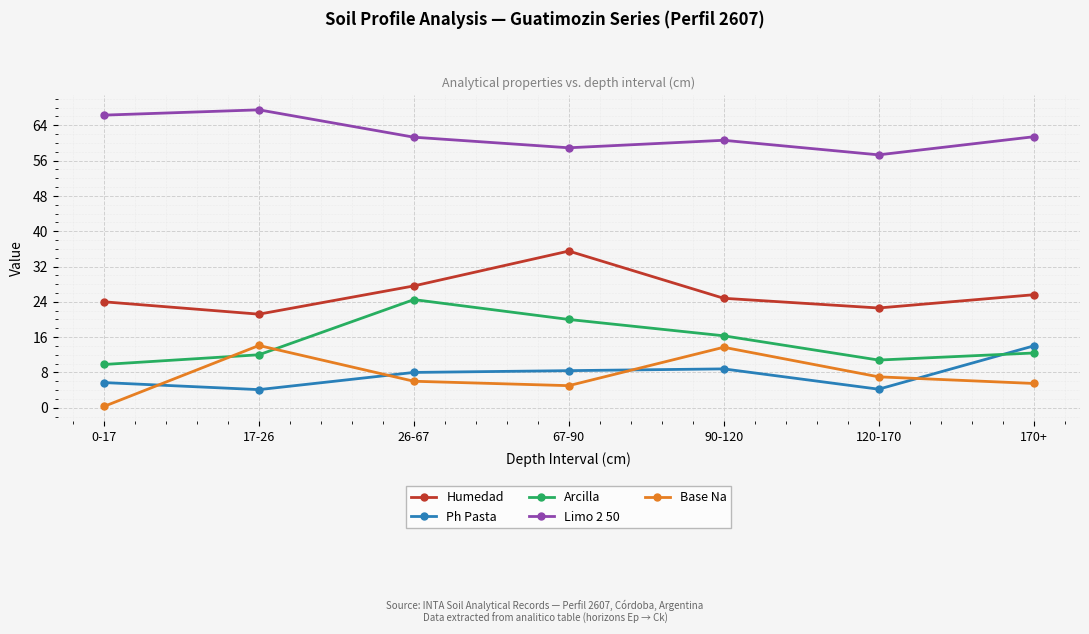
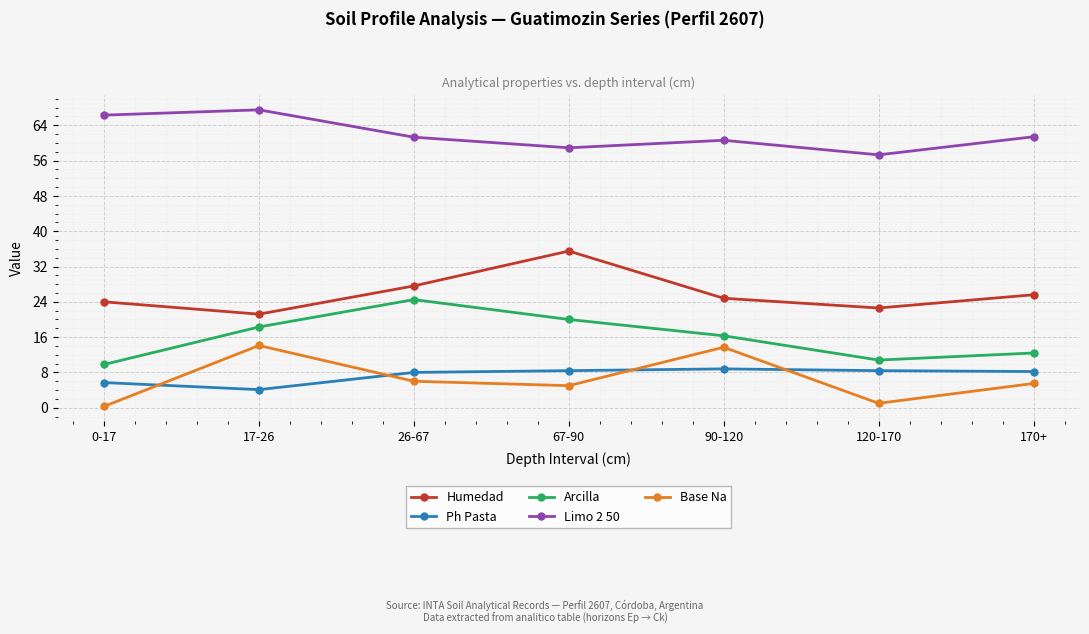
Arcilla, 17-26: 12 -> 18
Ph Pasta, 120-170: 4 -> 8
Base Na, 120-170: 7 -> 1
Ph Pasta, 170+: 14 -> 8
